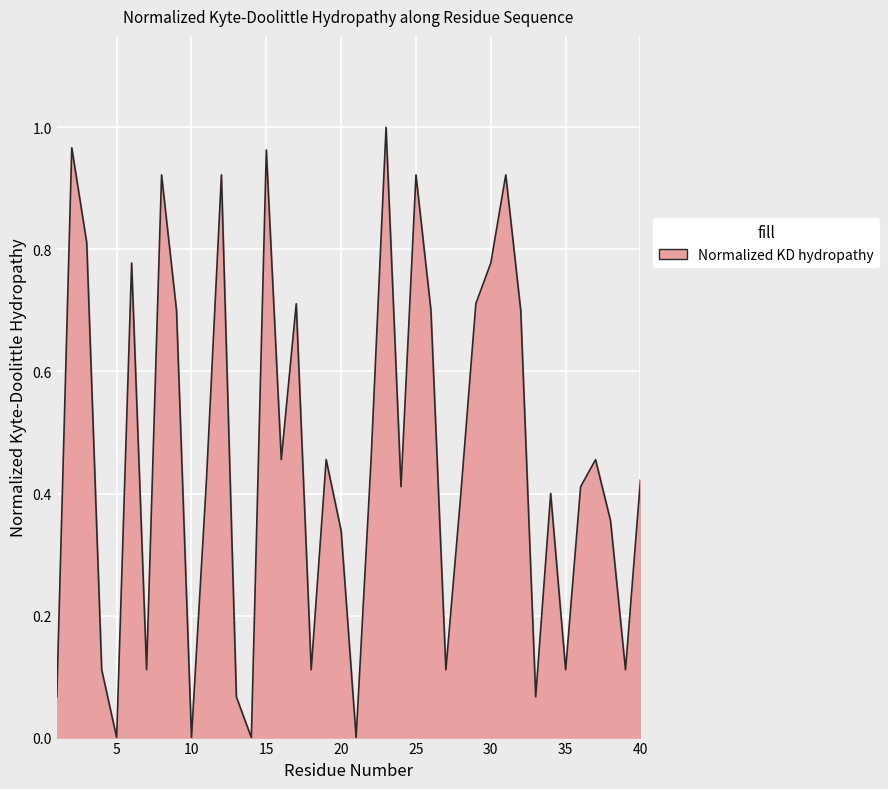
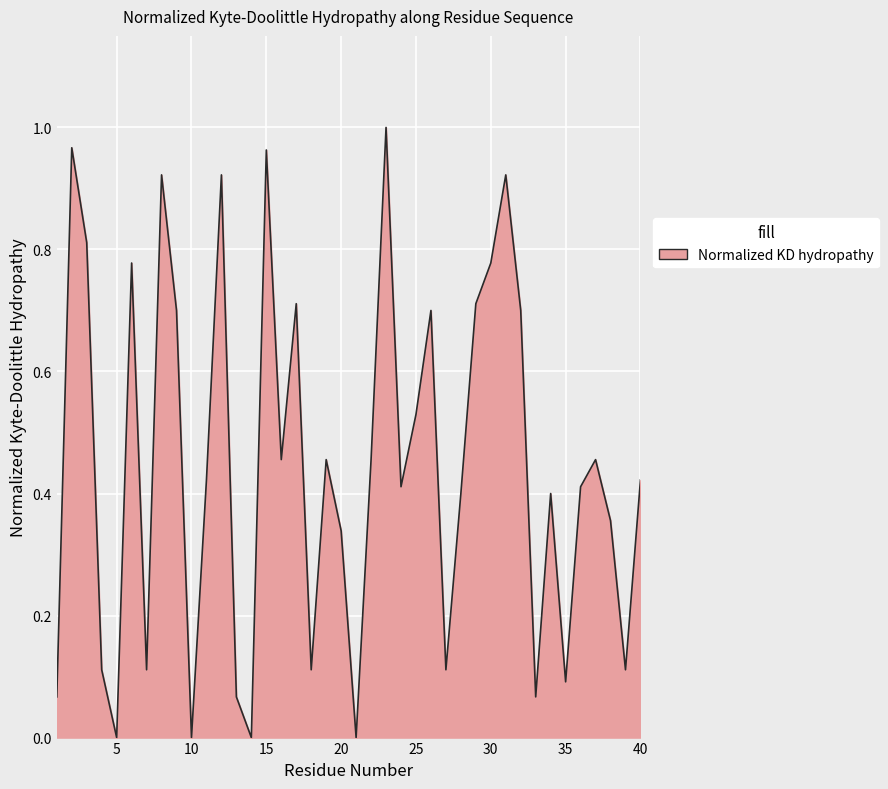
25: 0.92 -> 0.53
35: 0.11 -> 0.09
